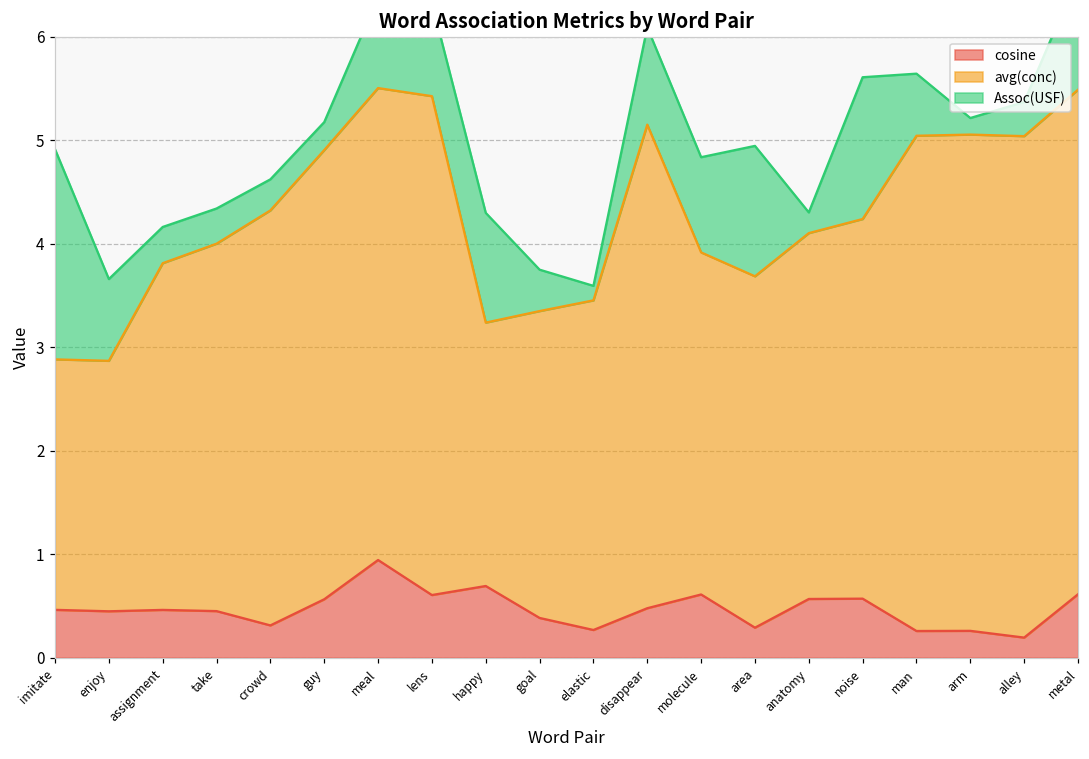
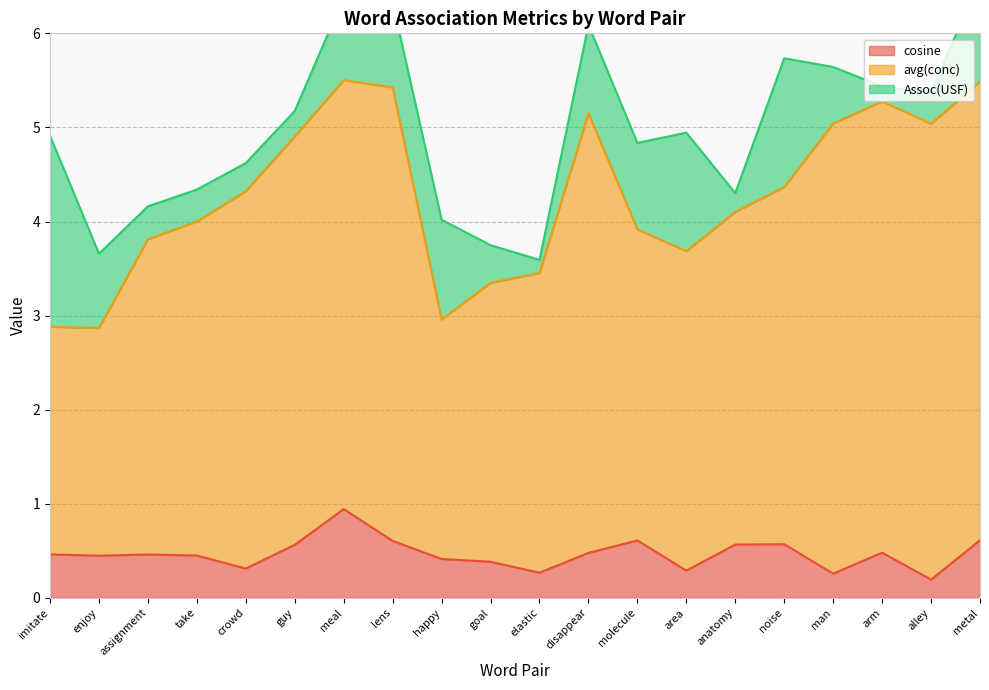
cosine, happy: 0.7 -> 0.4
avg(conc), noise: 3.7 -> 3.8
cosine, arm: 0.3 -> 0.5
